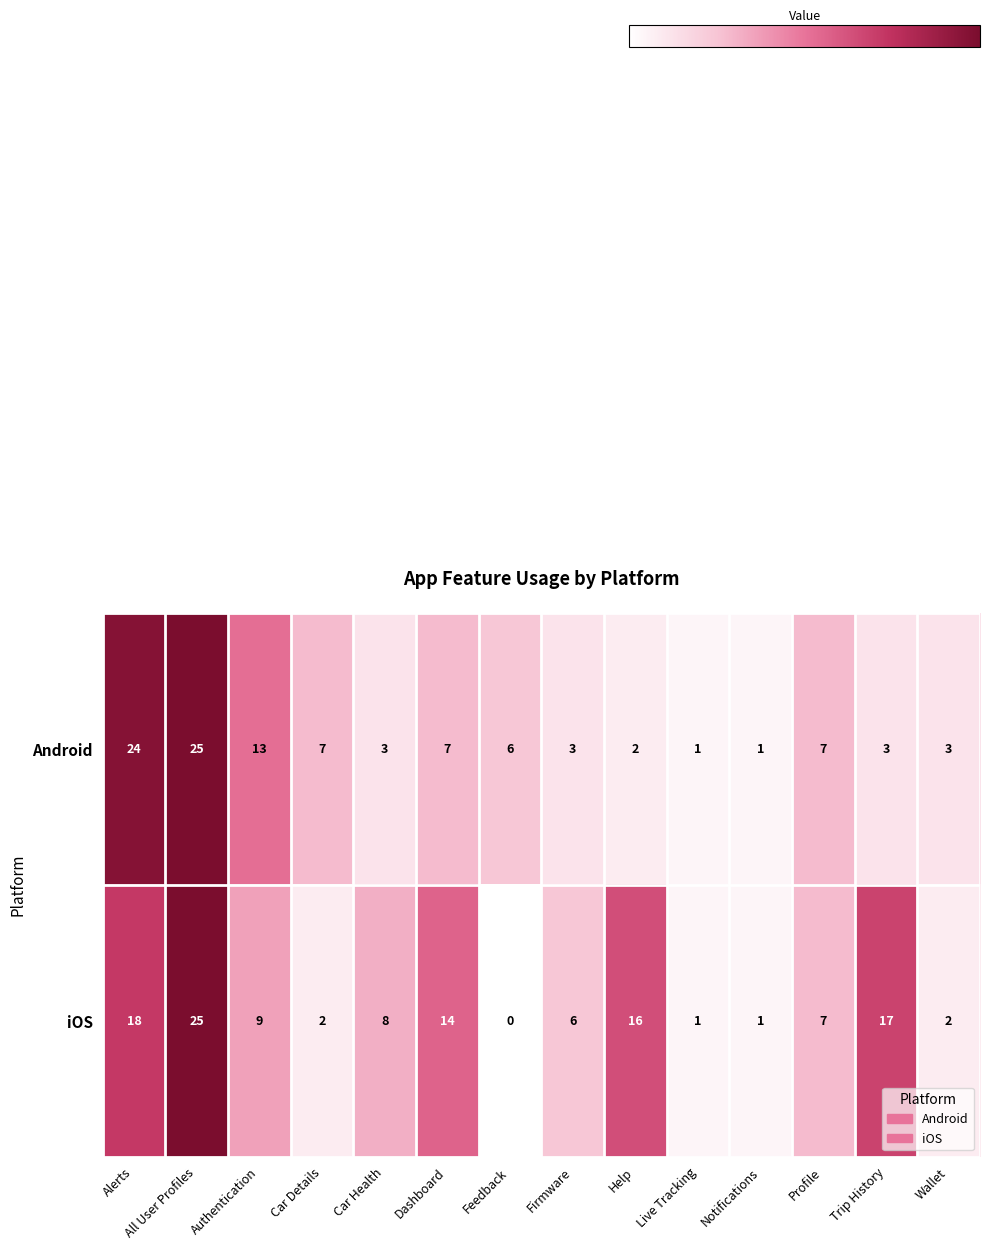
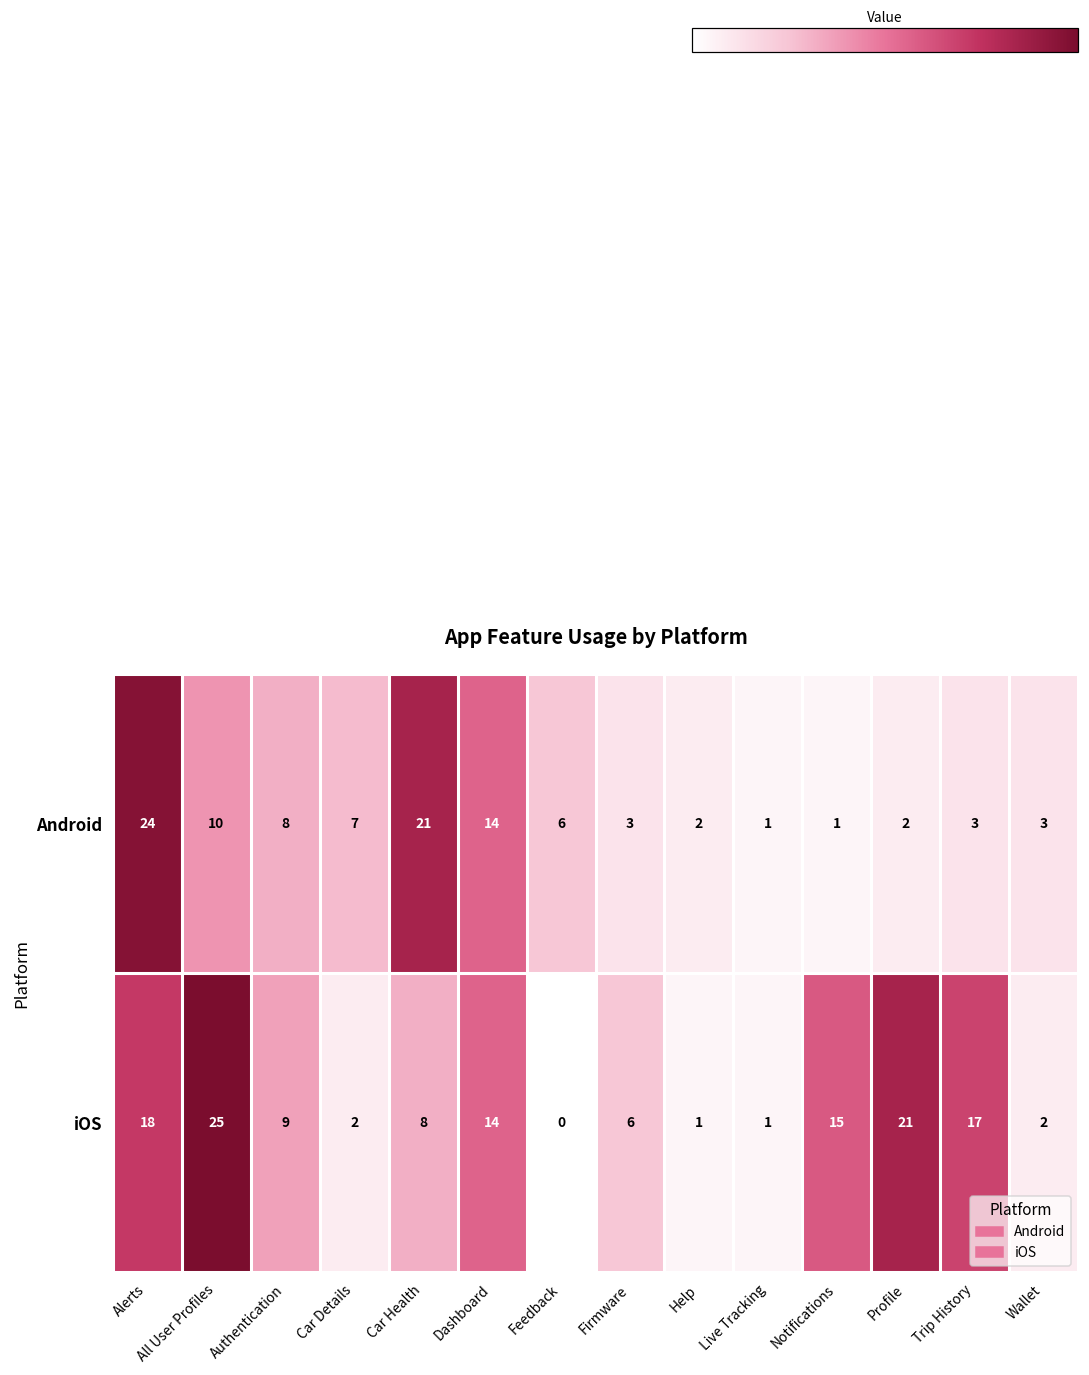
Android, All User Profiles: 25 -> 10
Android, Authentication: 13 -> 8
Android, Car Health: 3 -> 21
Android, Dashboard: 7 -> 14
Android, Profile: 7 -> 2
iOS, Help: 16 -> 1
iOS, Notifications: 1 -> 15
iOS, Profile: 7 -> 21
